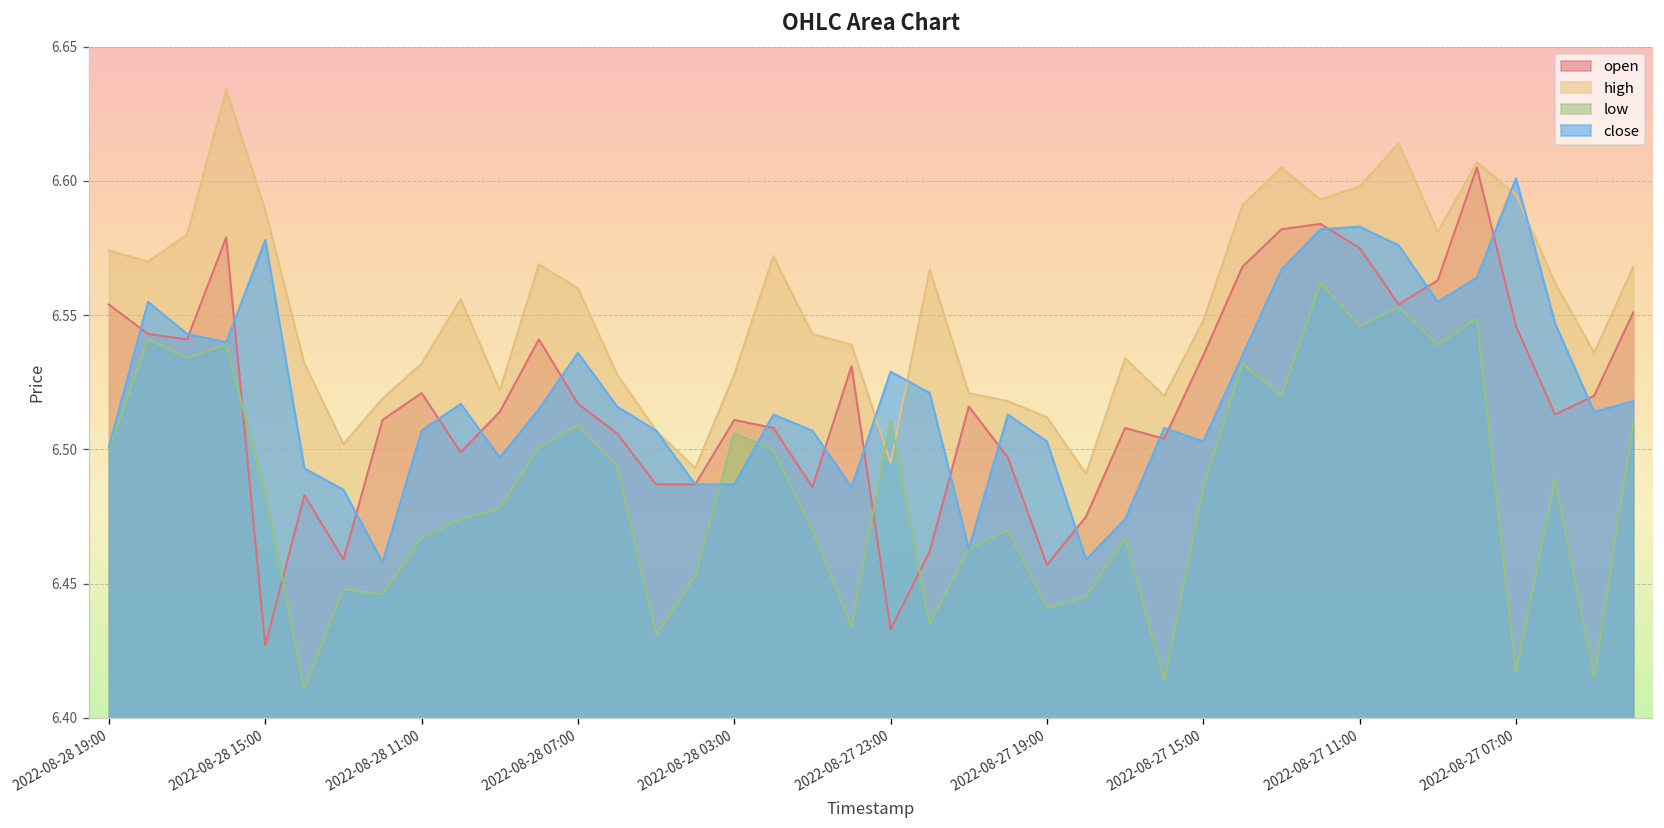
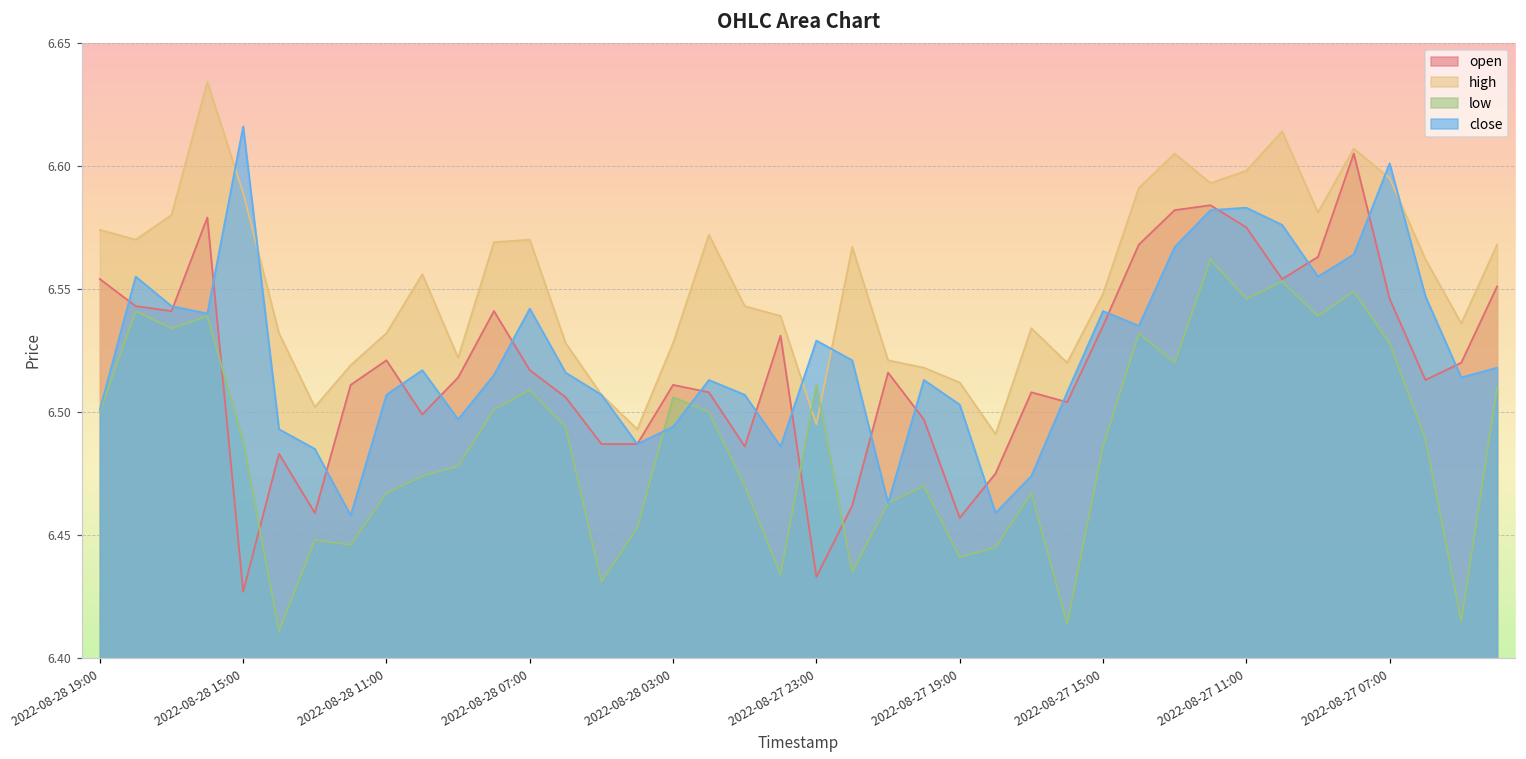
low, 2022-08-28 15:00: 6.484 -> 6.488
close, 2022-08-28 15:00: 6.578 -> 6.616
high, 2022-08-28 07:00: 6.56 -> 6.57
close, 2022-08-28 07:00: 6.536 -> 6.542
close, 2022-08-28 03:00: 6.487 -> 6.494
close, 2022-08-27 15:00: 6.503 -> 6.541
low, 2022-08-27 07:00: 6.417 -> 6.528
